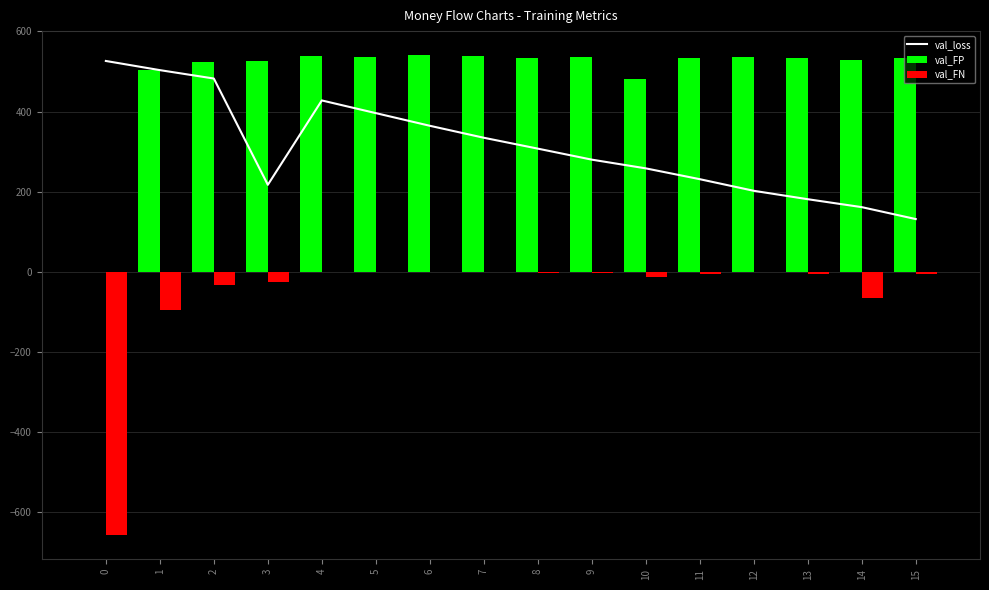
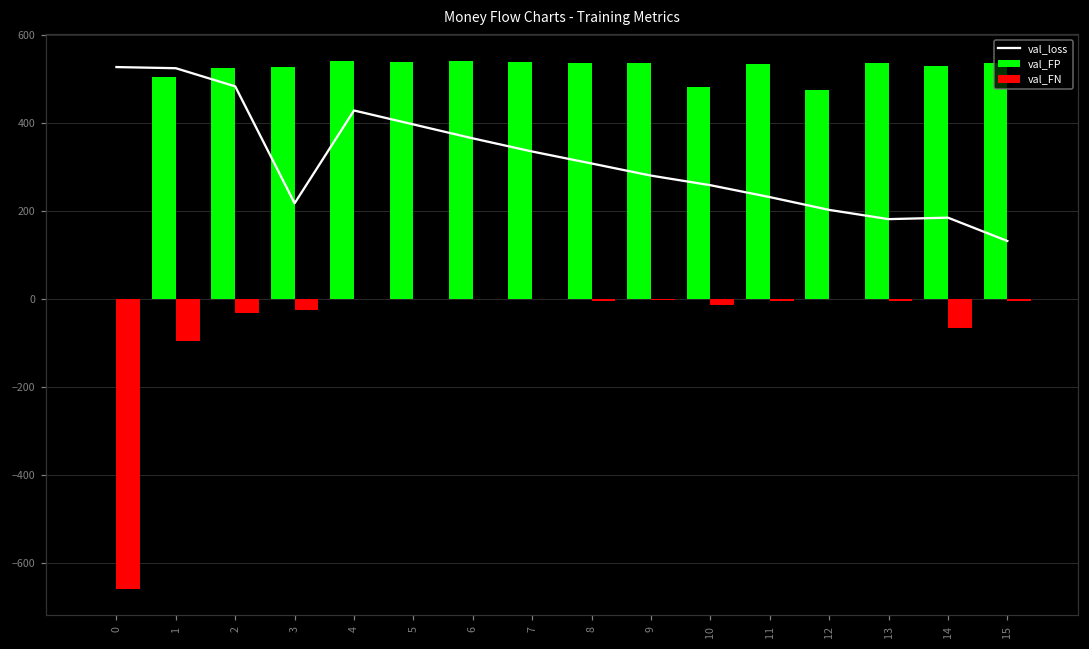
val_loss, 1: 500 -> 520
val_FP, 12: 540 -> 480
val_loss, 14: 160 -> 180
